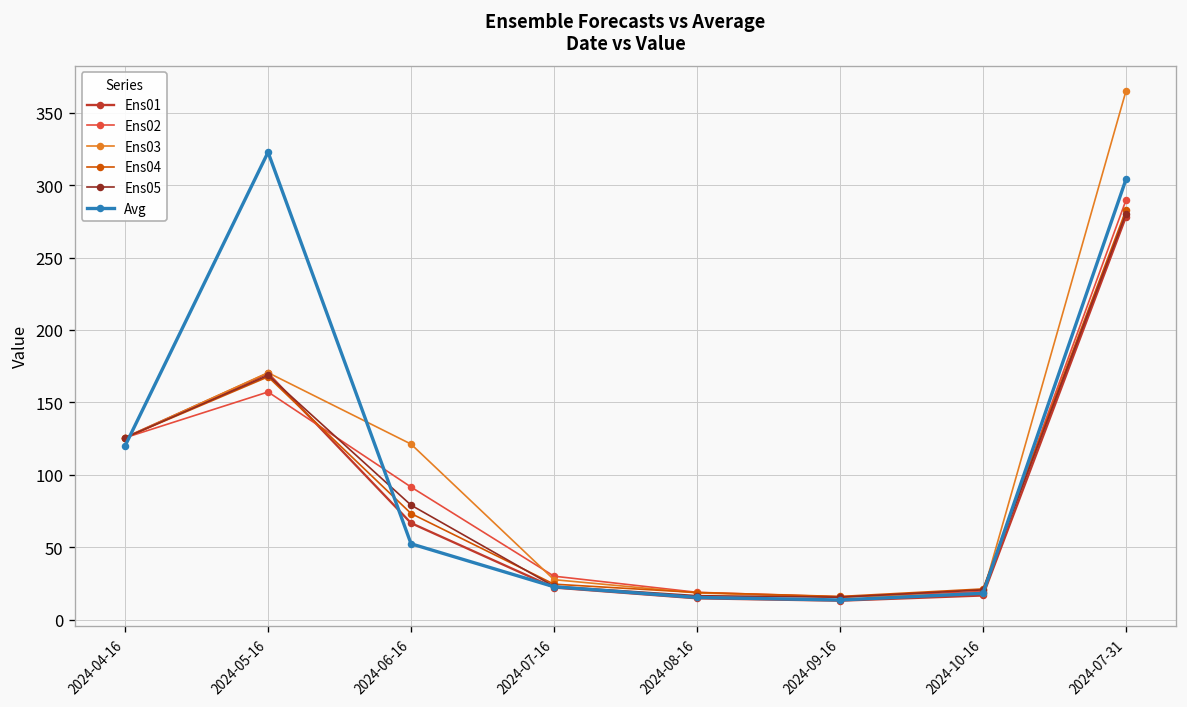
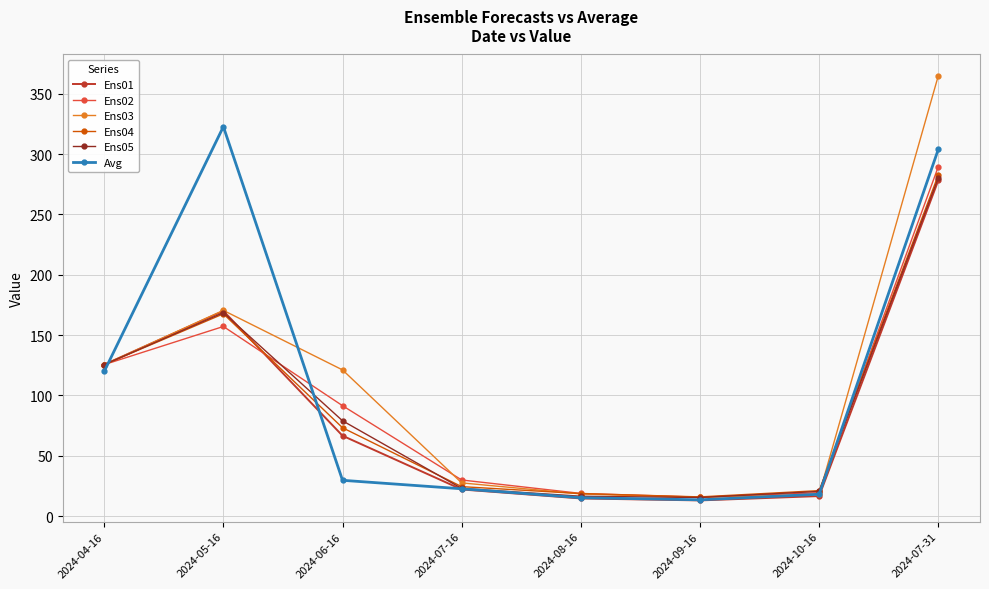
Avg, 2024-06-16: 52 -> 30
